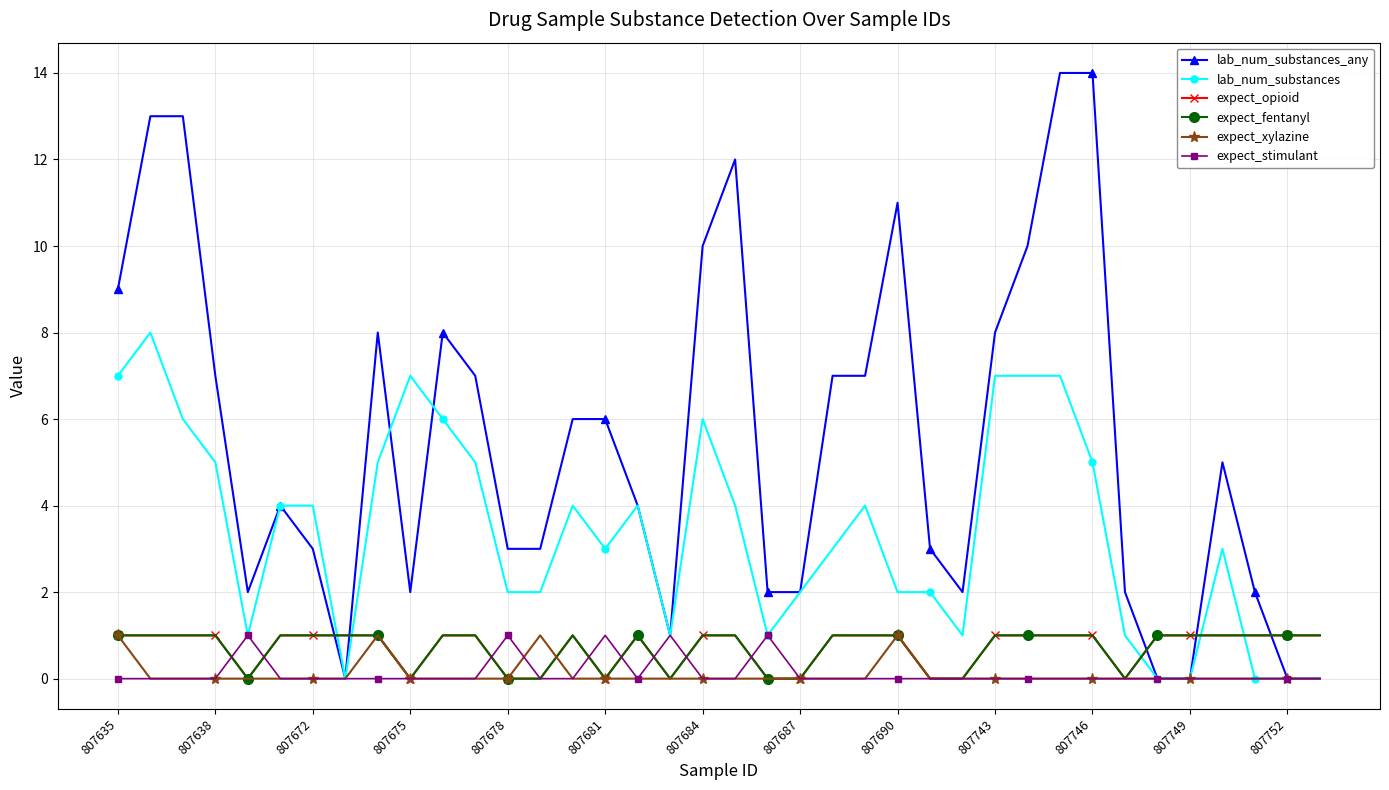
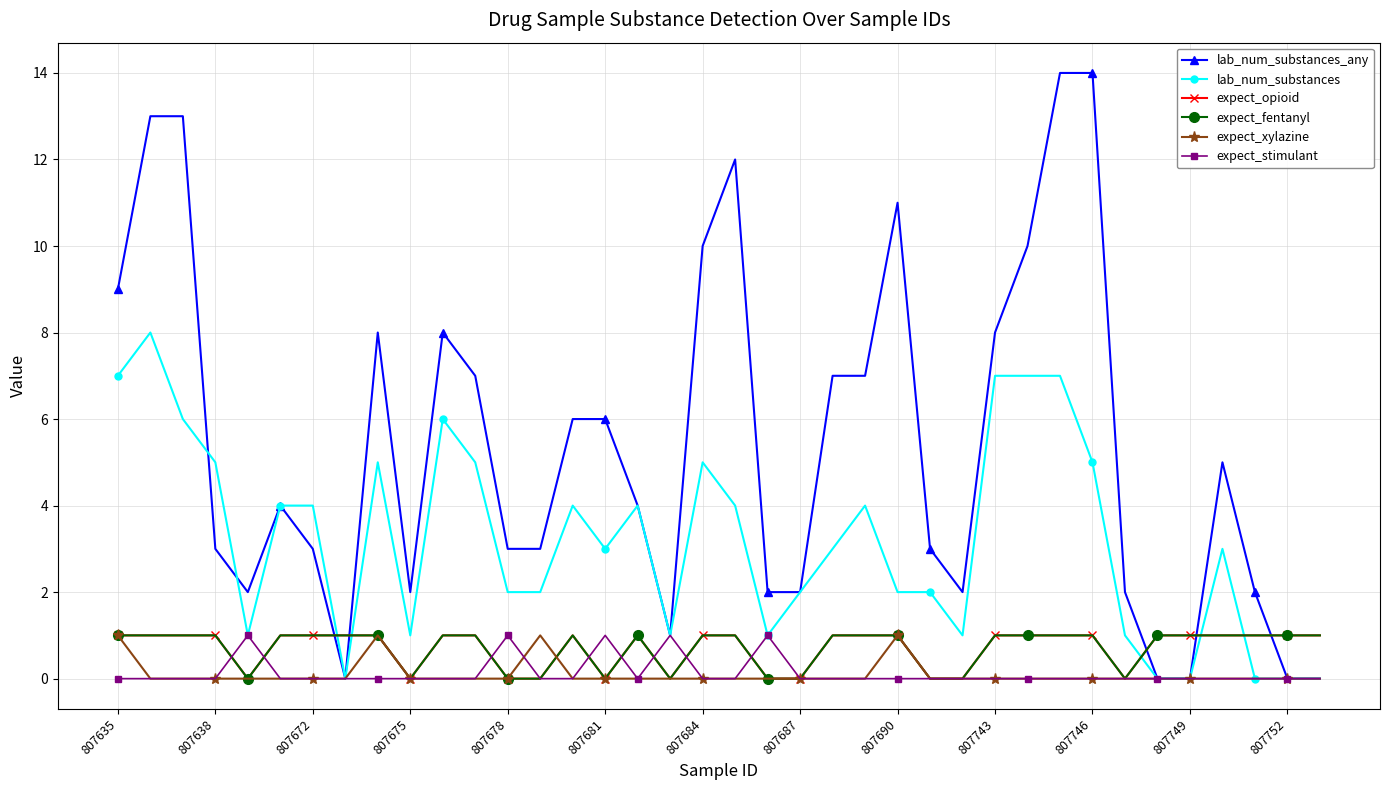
lab_num_substances_any, 807638: 7 -> 3
lab_num_substances, 807675: 7 -> 1
lab_num_substances, 807684: 6 -> 5
